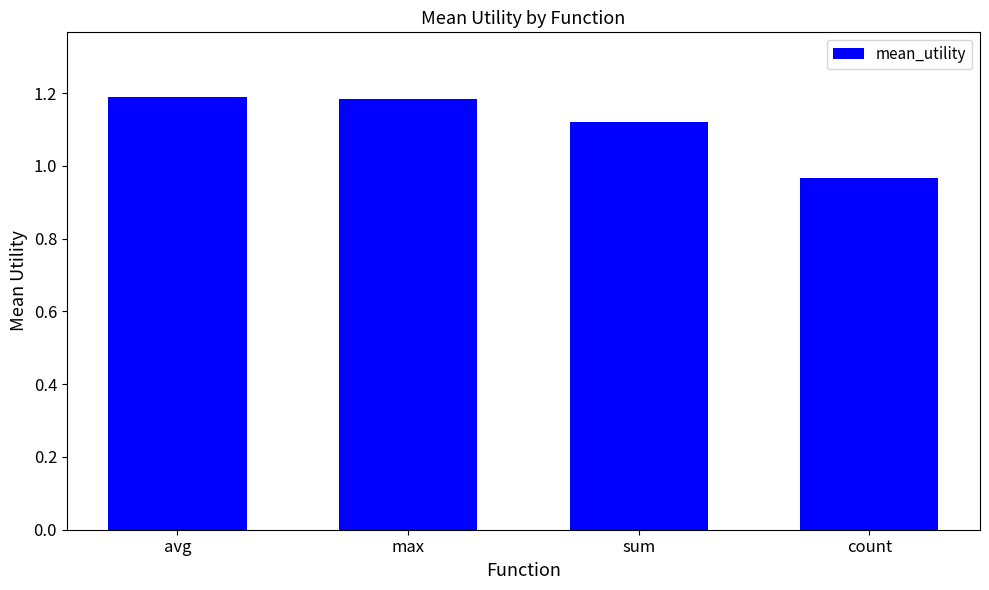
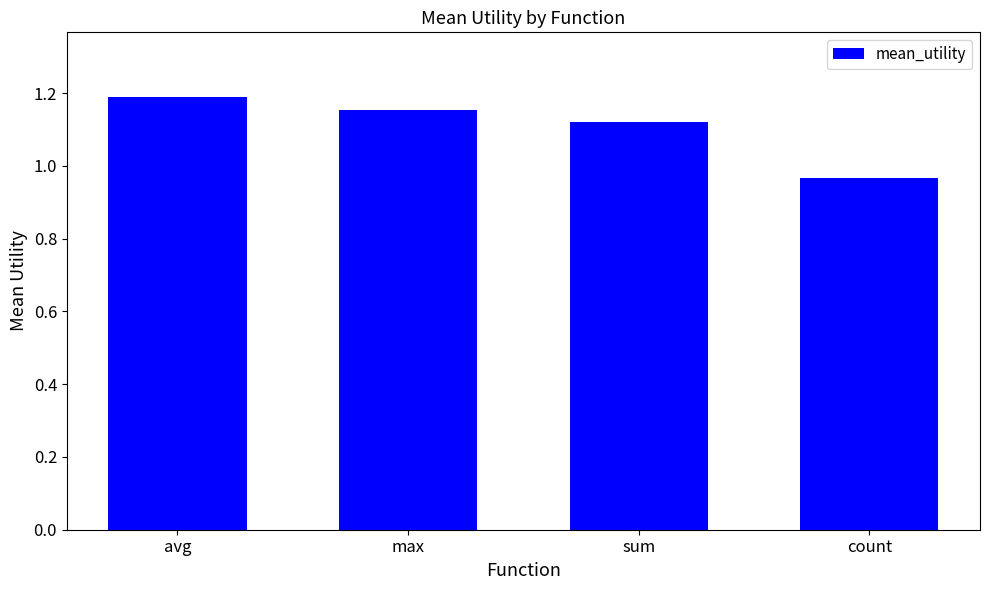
max: 1.19 -> 1.15
